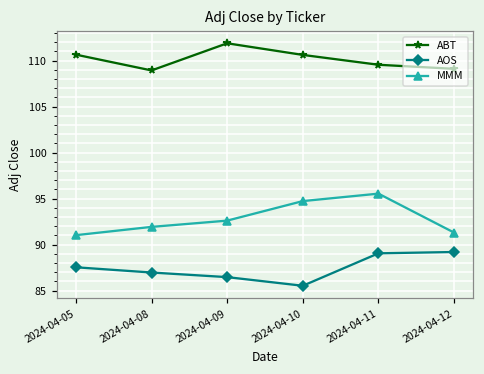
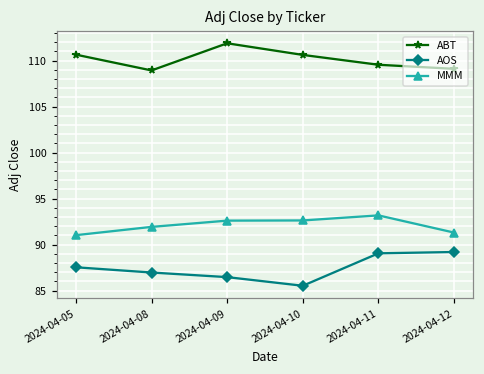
MMM, 2024-04-10: 95 -> 93
MMM, 2024-04-11: 96 -> 93
